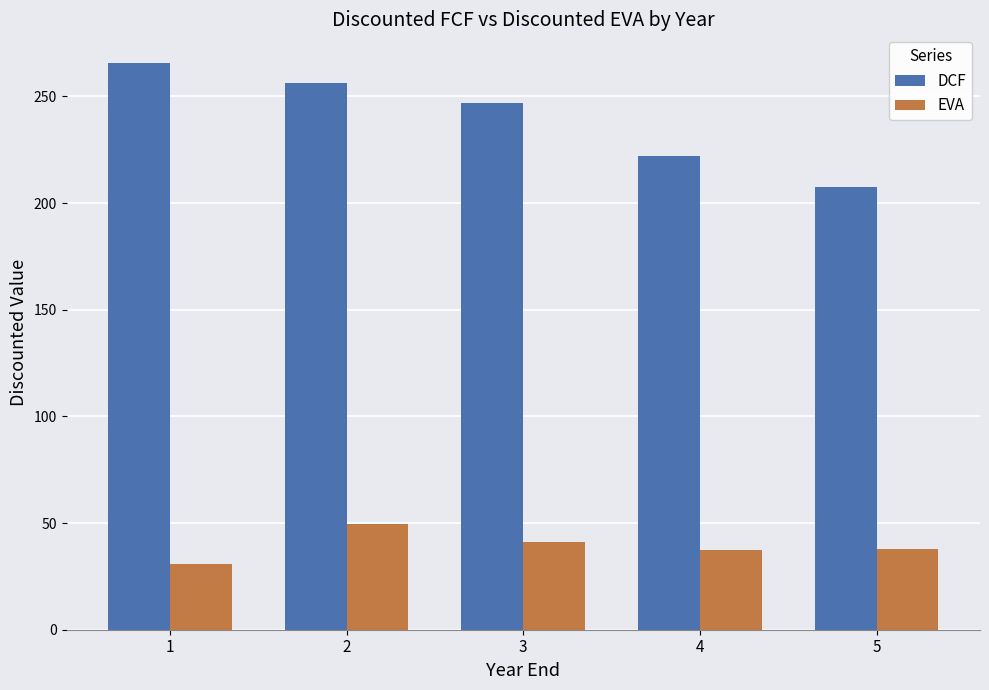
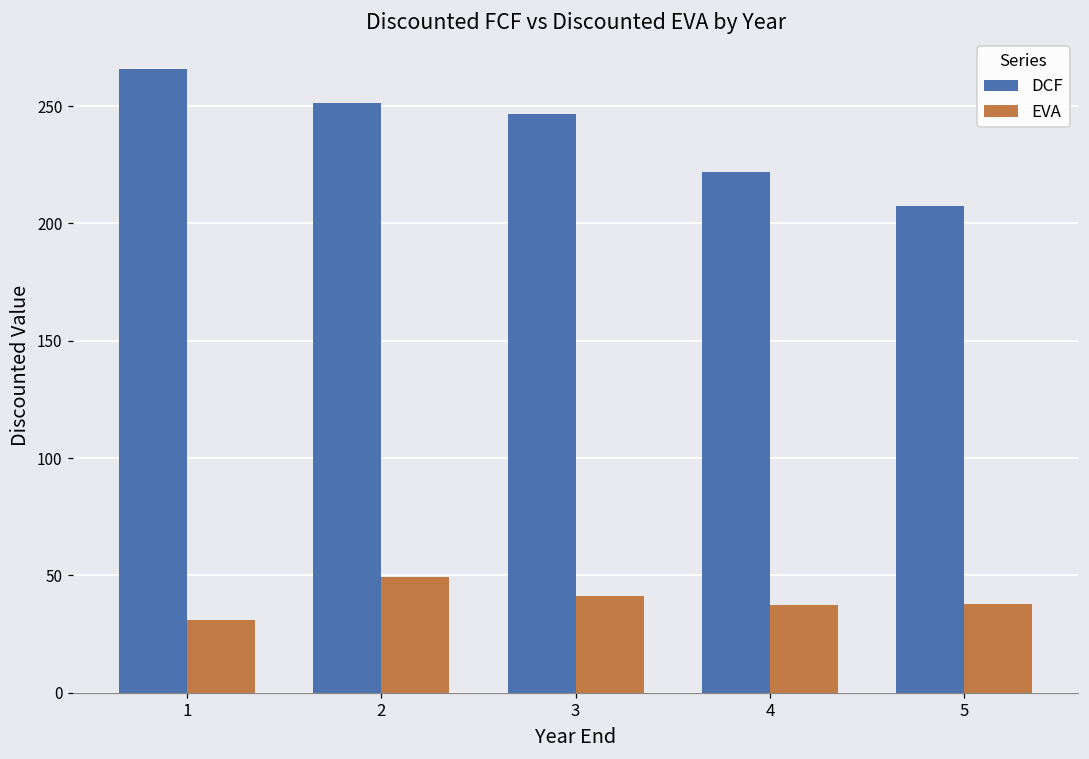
DCF, 2: 256 -> 251
